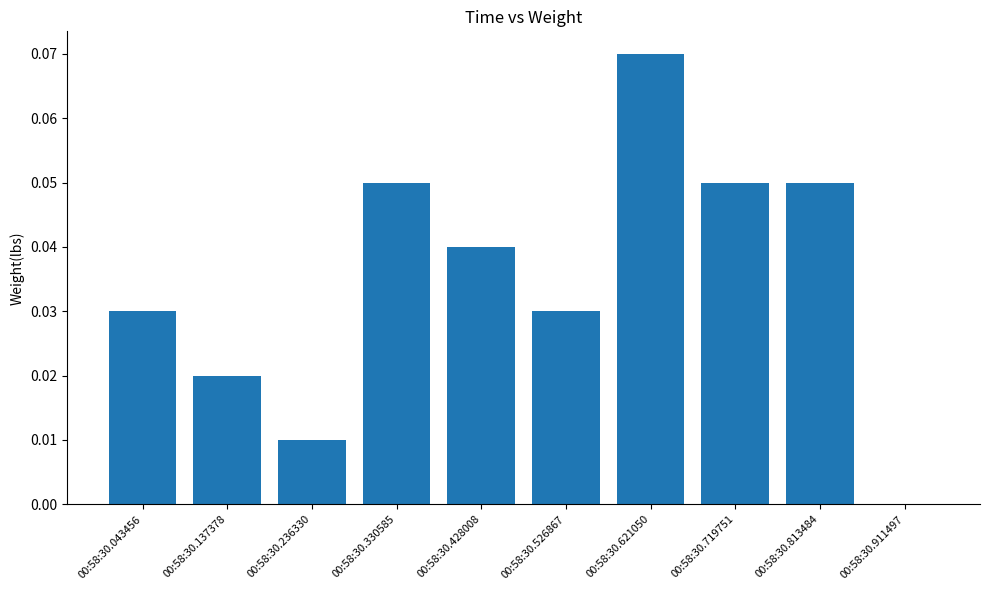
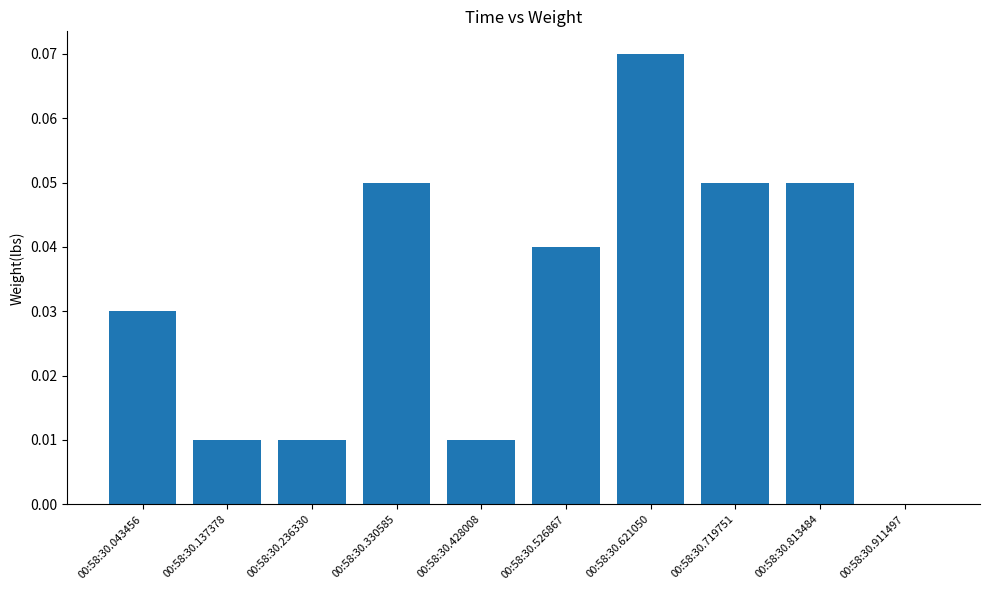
00:58:30.137378: 0.02 -> 0.01
00:58:30.428008: 0.04 -> 0.01
00:58:30.526867: 0.03 -> 0.04
